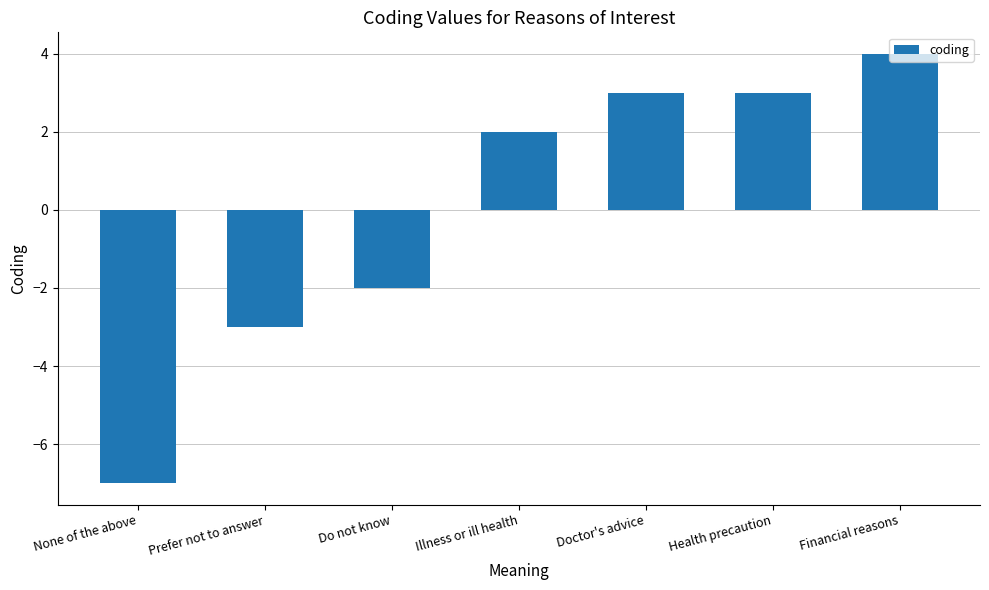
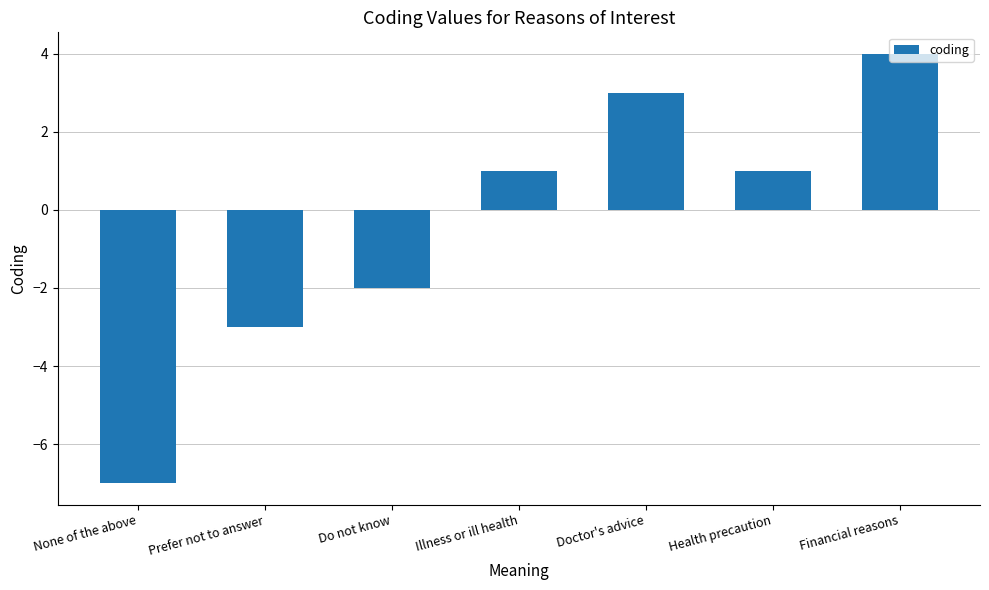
Illness or ill health: 2 -> 1
Health precaution: 3 -> 1
